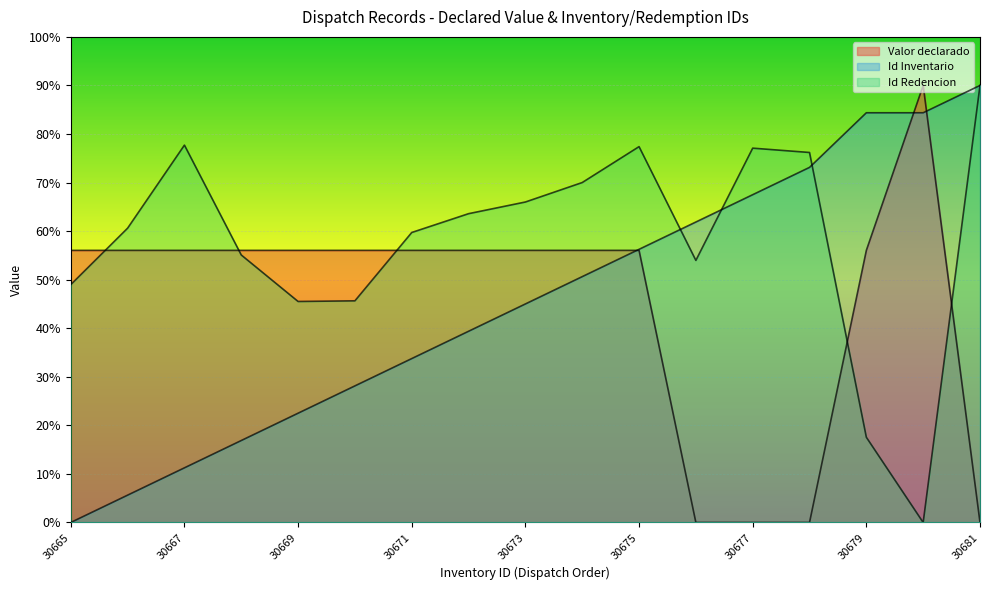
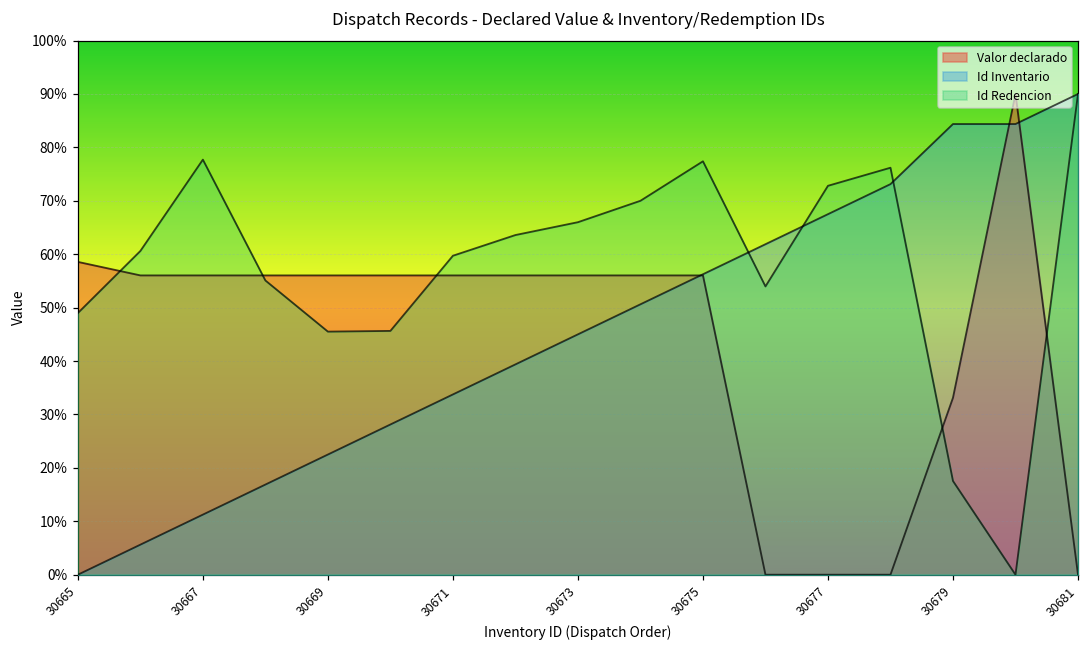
Valor declarado, 30665: 56% -> 59%
Id Redencion, 30677: 77% -> 73%
Valor declarado, 30679: 56% -> 33%
